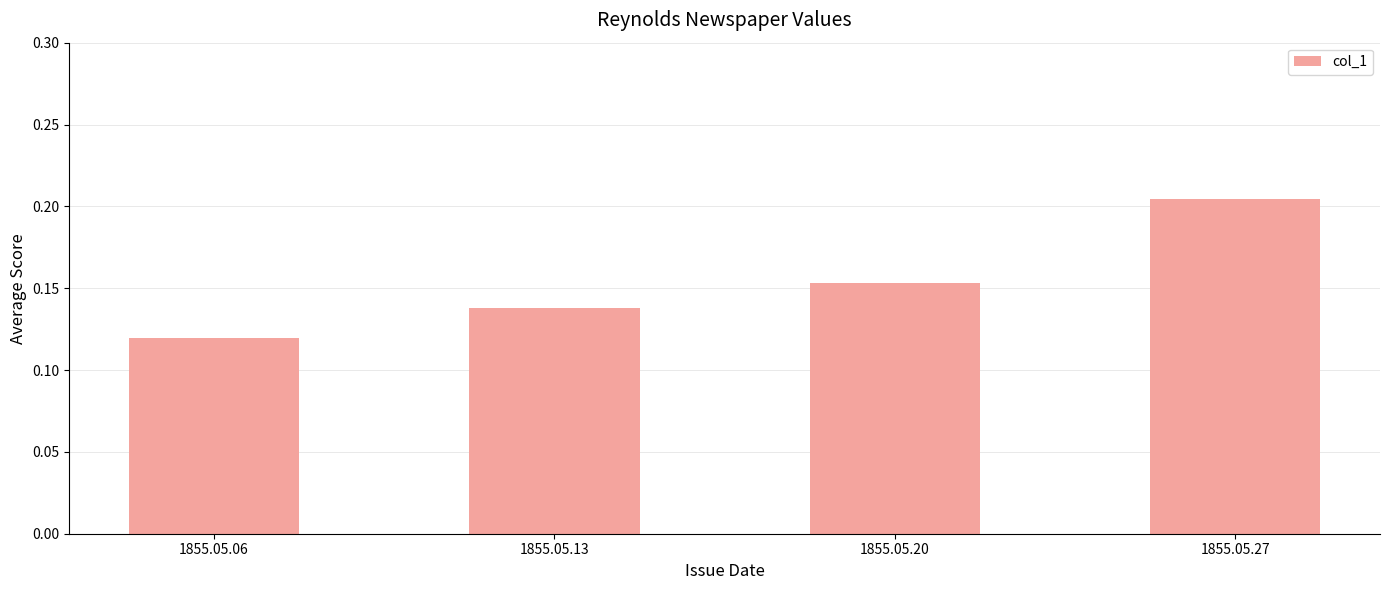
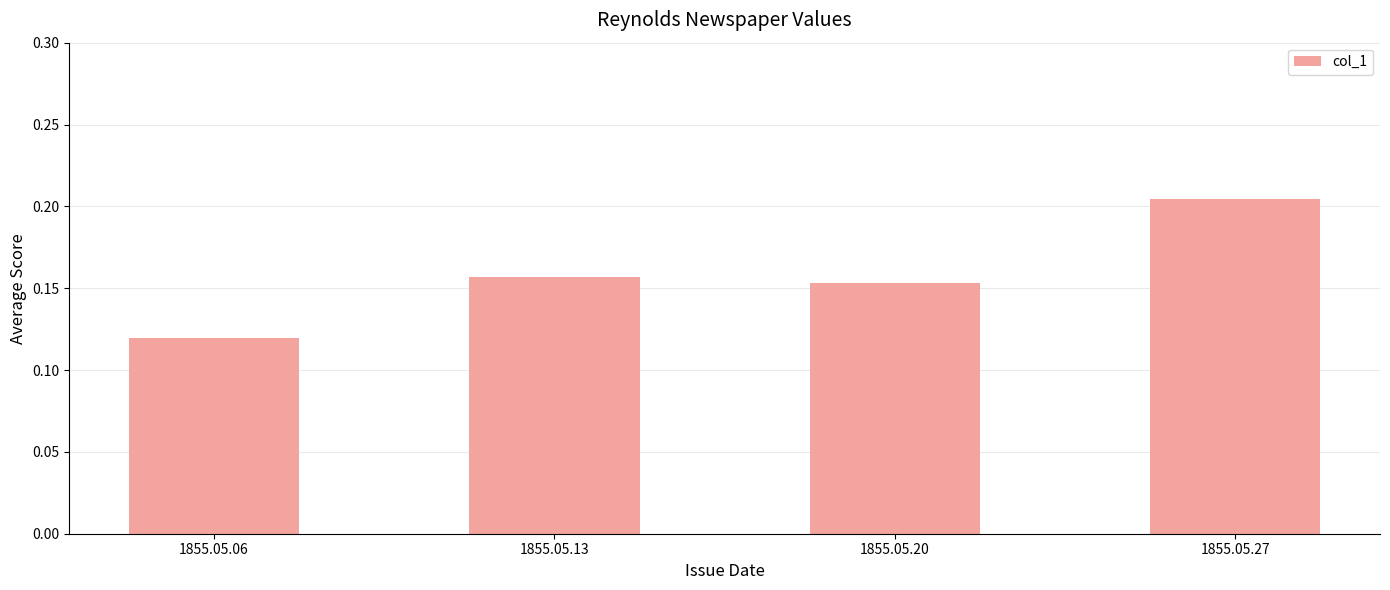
1855.05.13: 0.138 -> 0.157
